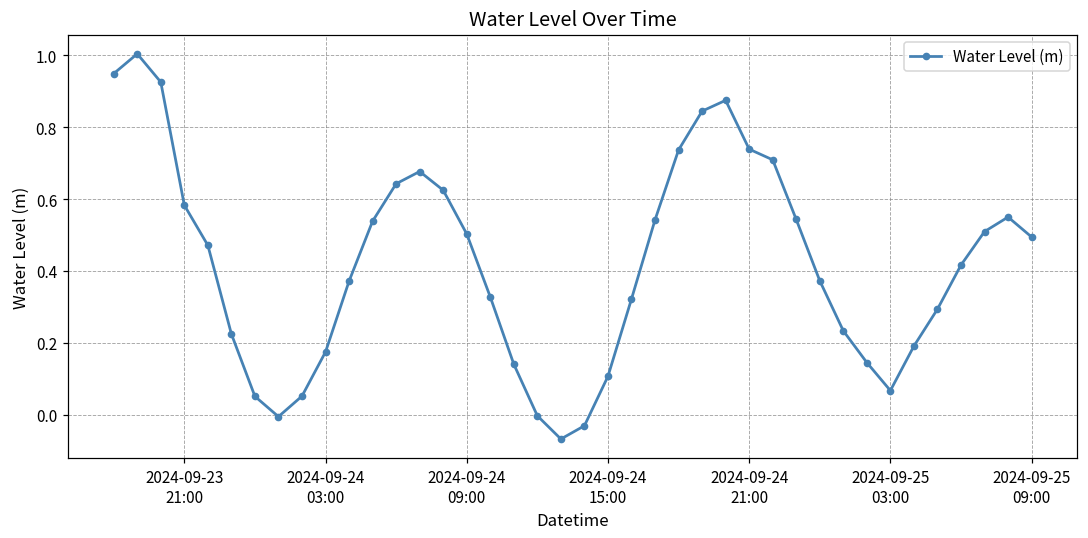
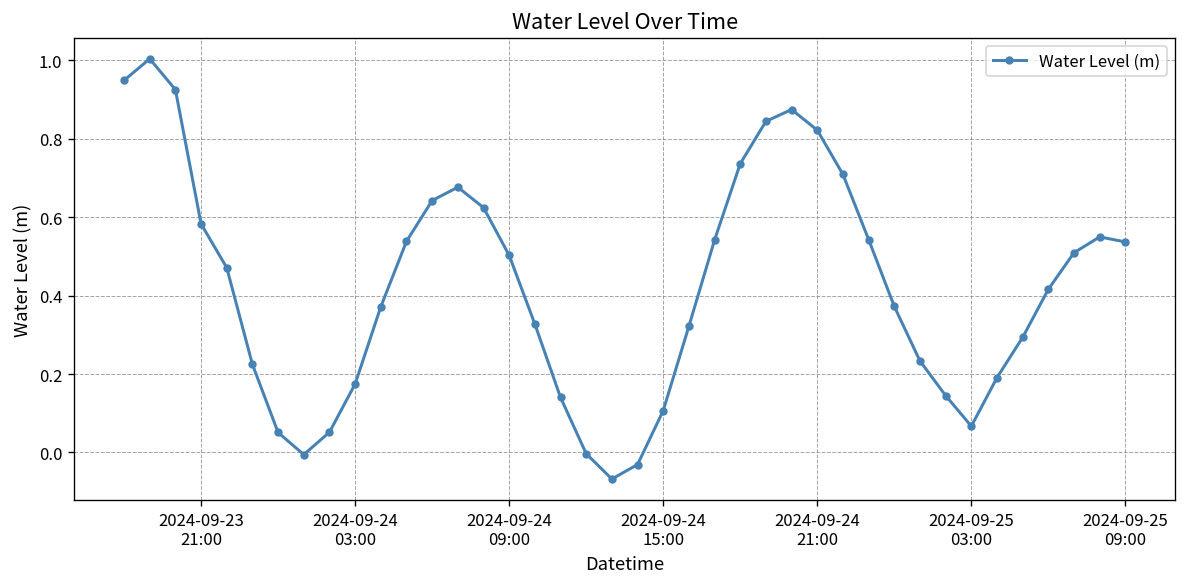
2024-09-24 21:00: 0.74 -> 0.82
2024-09-25 09:00: 0.49 -> 0.54
